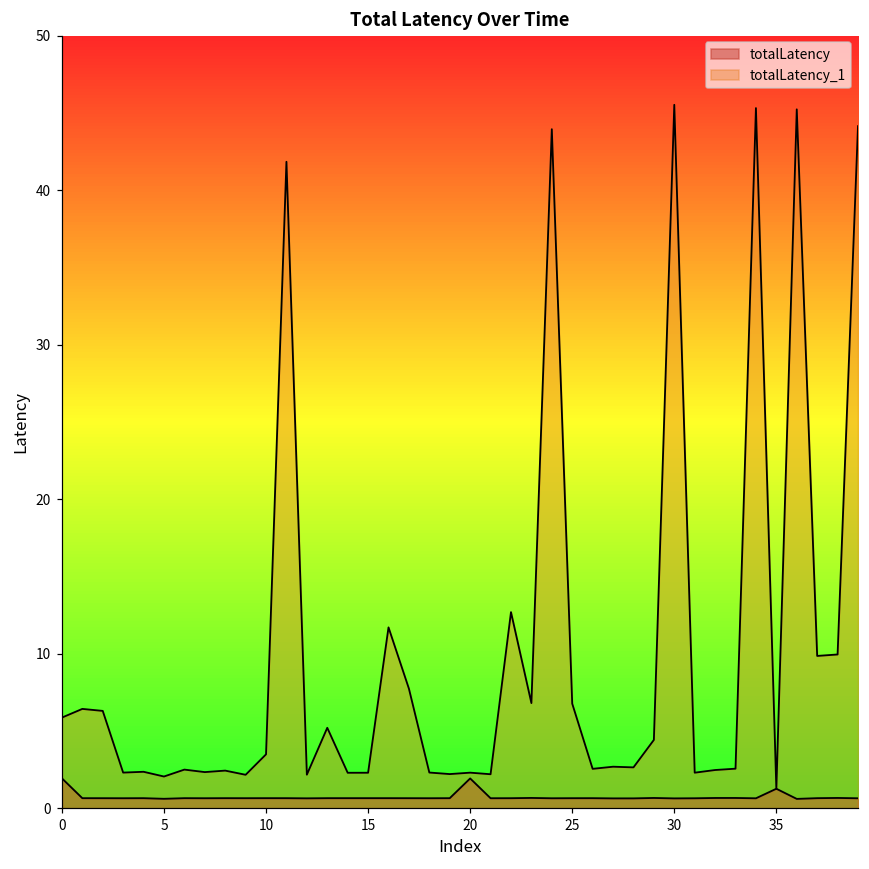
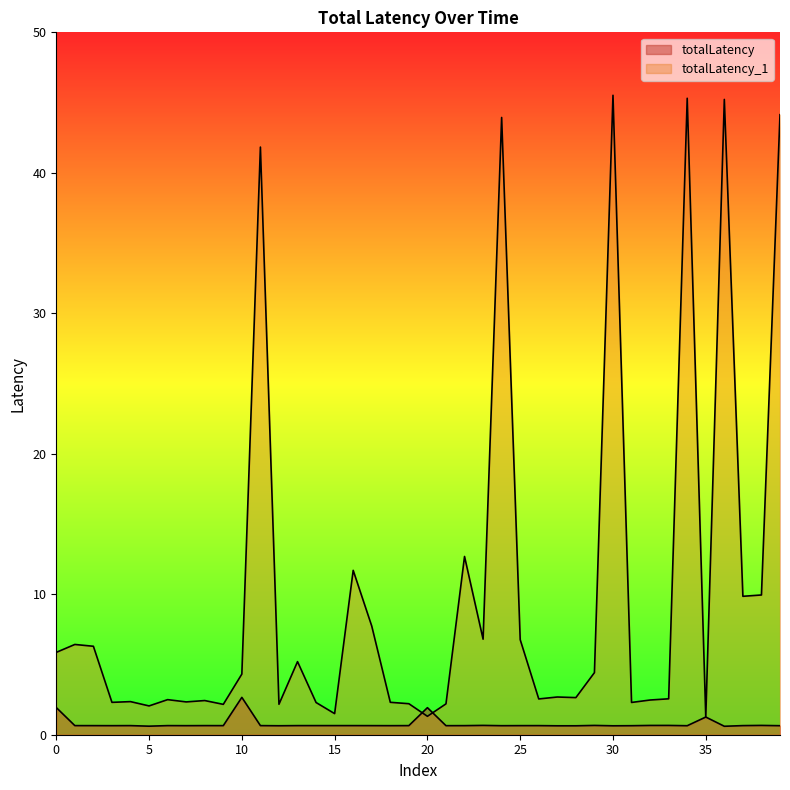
totalLatency, 10: 0.6 -> 2.7
totalLatency_1, 10: 3.5 -> 4.3
totalLatency_1, 15: 2.3 -> 1.5
totalLatency_1, 20: 2.3 -> 1.3
